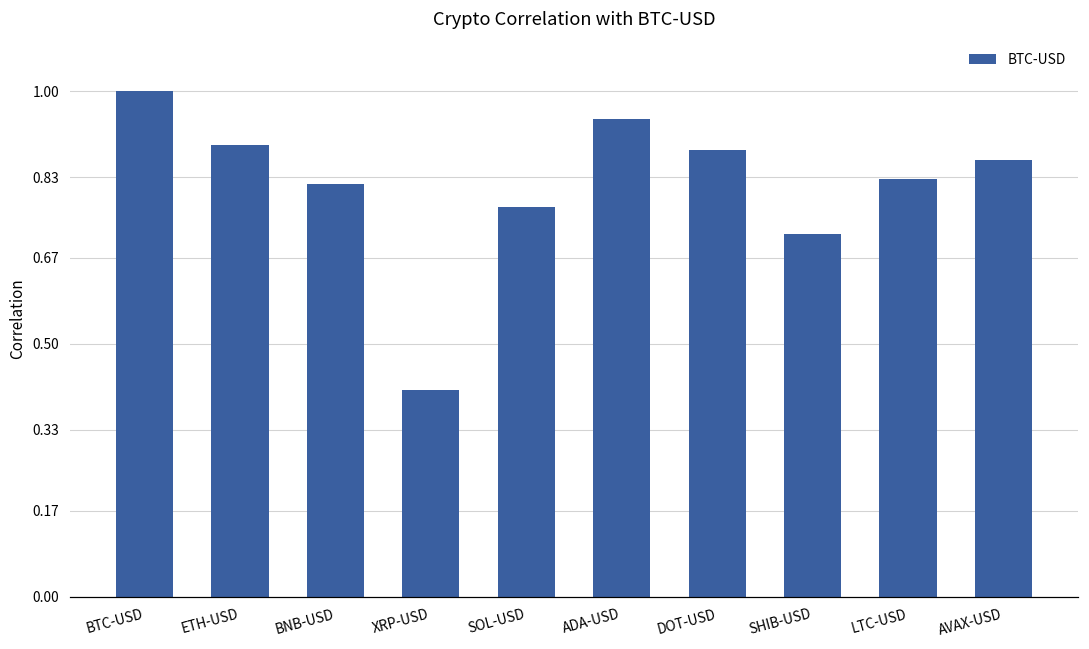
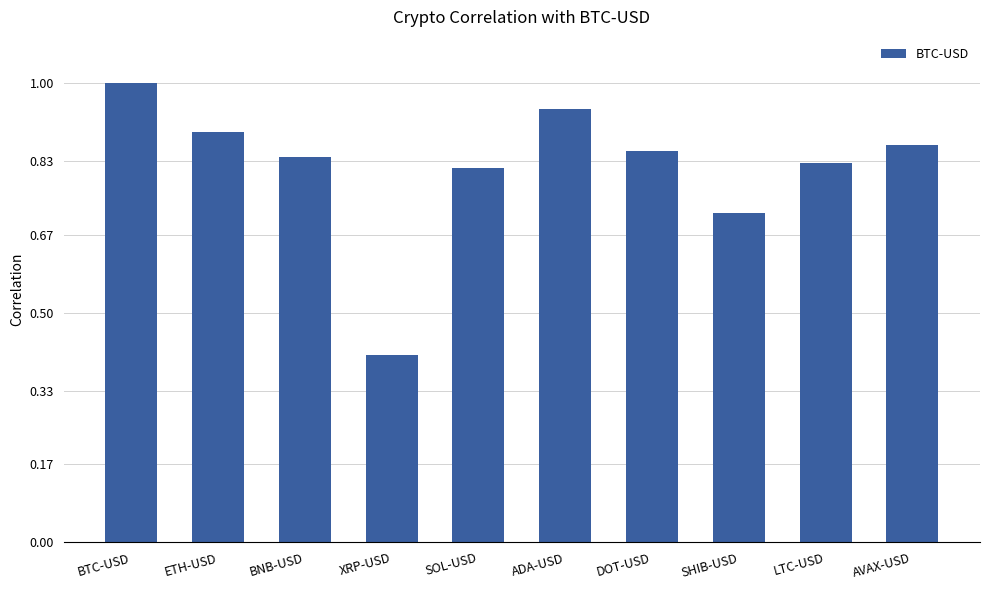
BNB-USD: 0.82 -> 0.84
SOL-USD: 0.77 -> 0.82
DOT-USD: 0.88 -> 0.85
